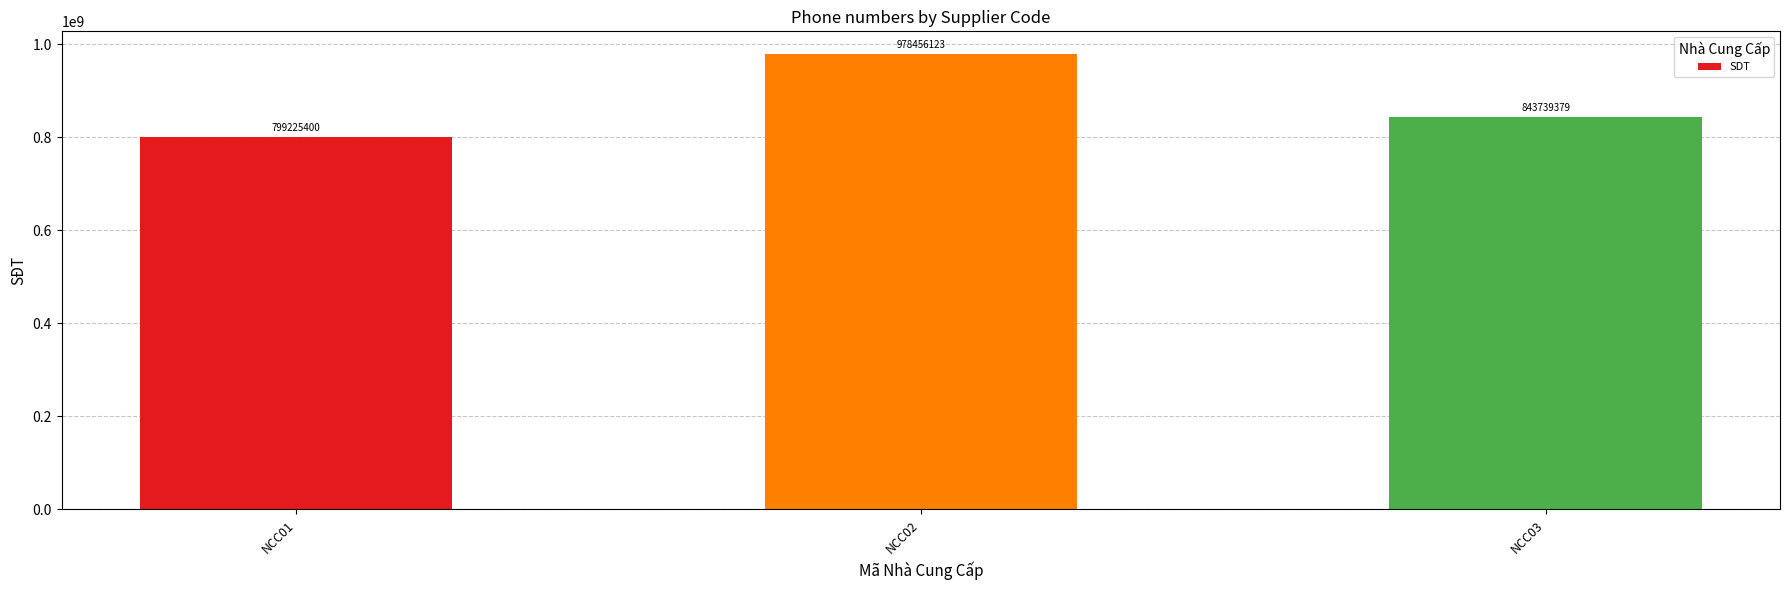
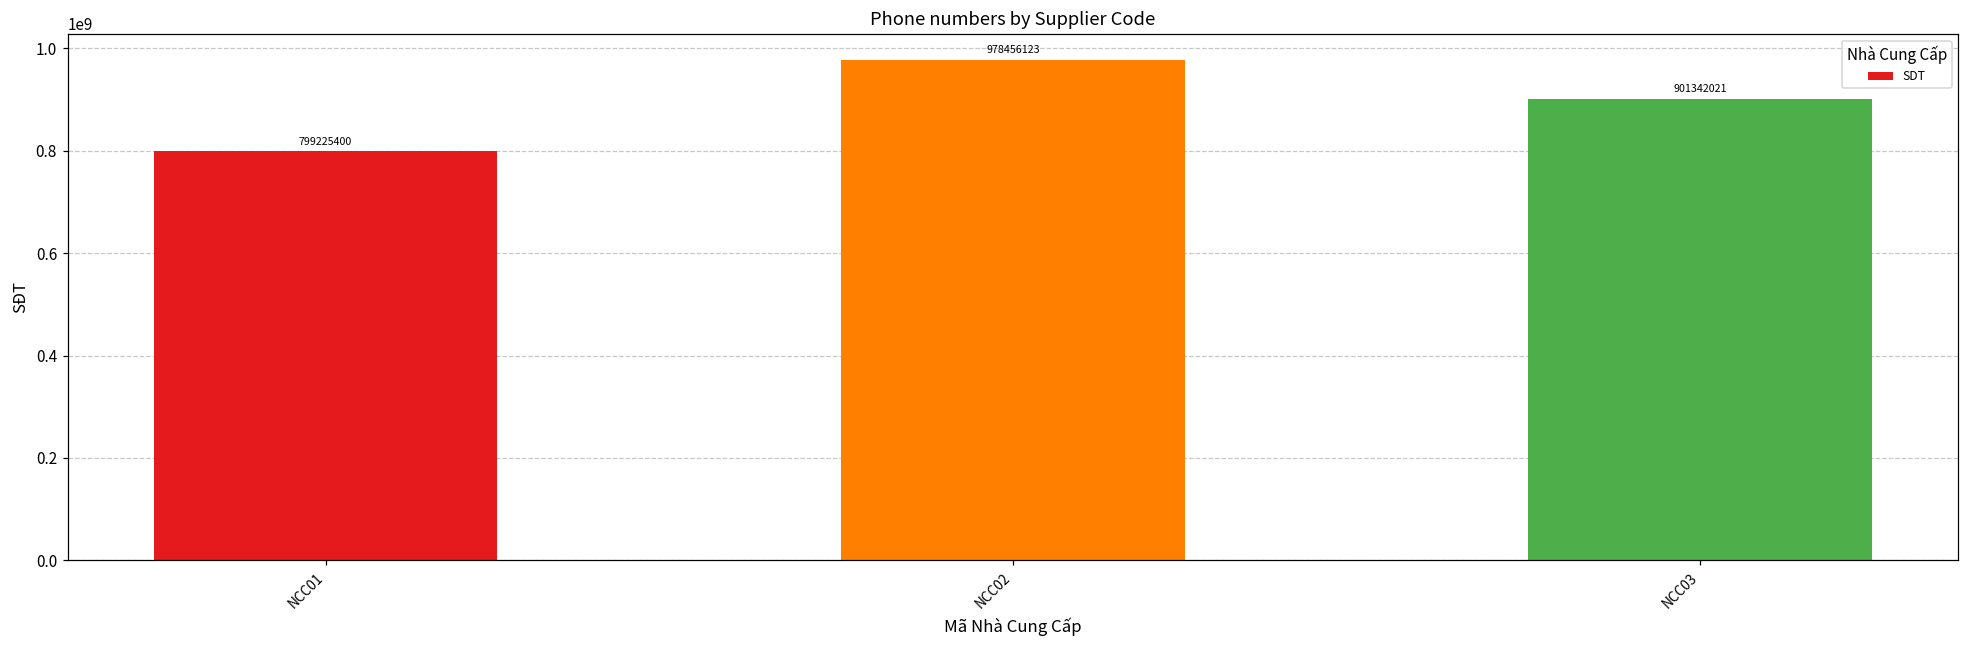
NCC03: 843739379 -> 901342021
